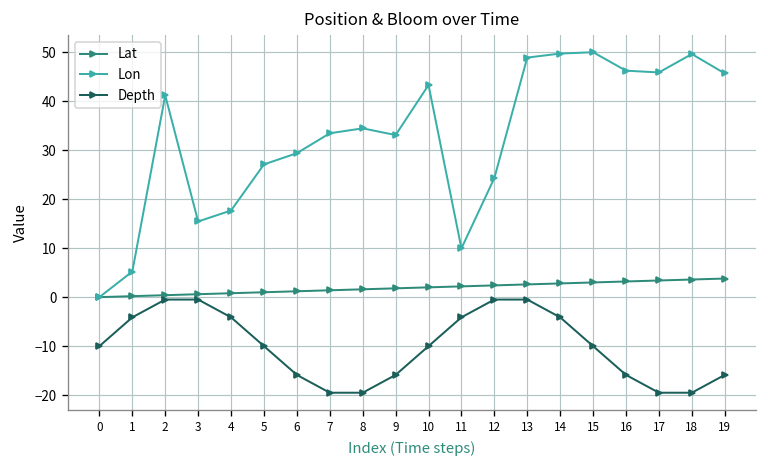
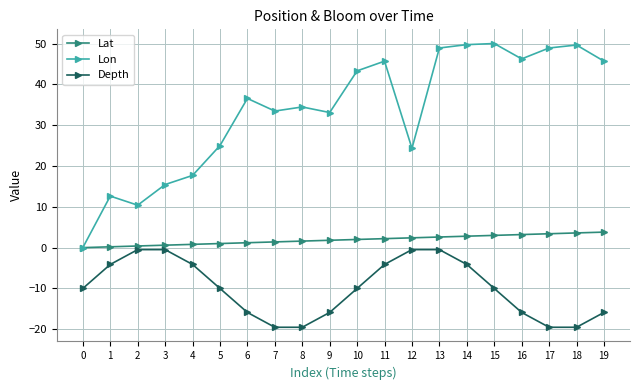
Lon, 1: 5 -> 13
Lon, 2: 41 -> 10
Lon, 5: 27 -> 25
Lon, 6: 29 -> 37
Lon, 11: 10 -> 46
Lon, 17: 46 -> 49
